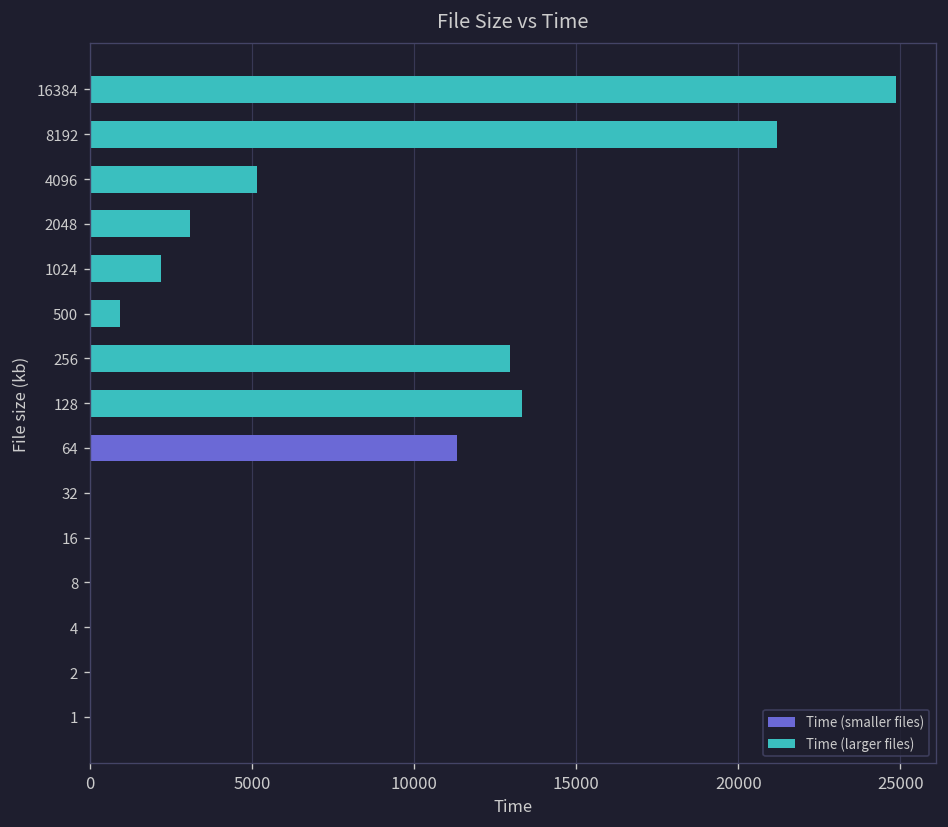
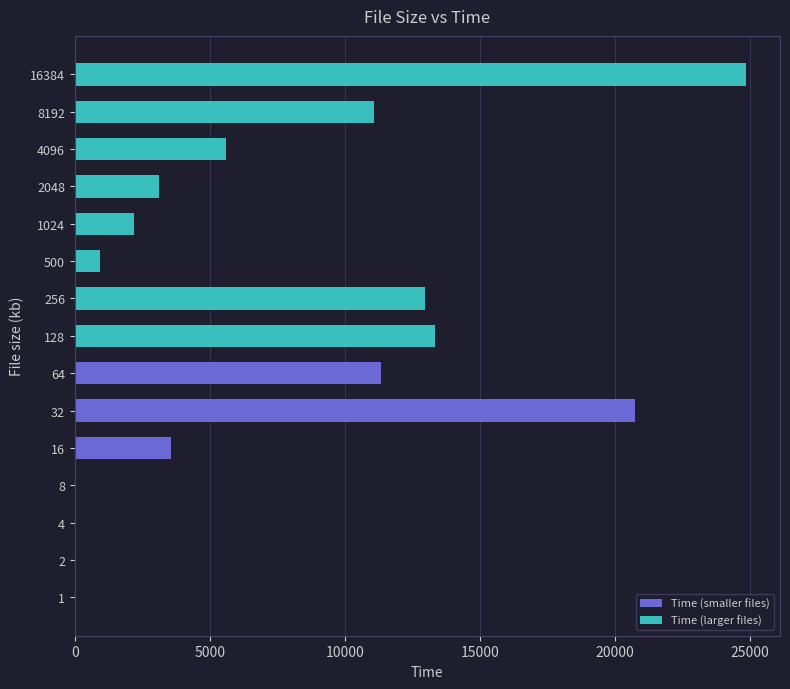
8192: 21200 -> 11100
4096: 5100 -> 5600
32: 0 -> 20700
16: 0 -> 3600
